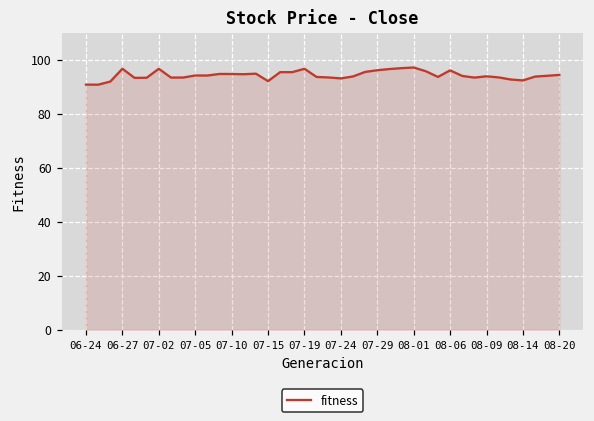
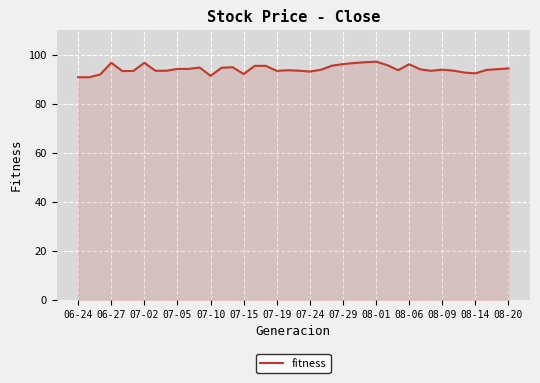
07-10: 95 -> 91
07-19: 97 -> 93
